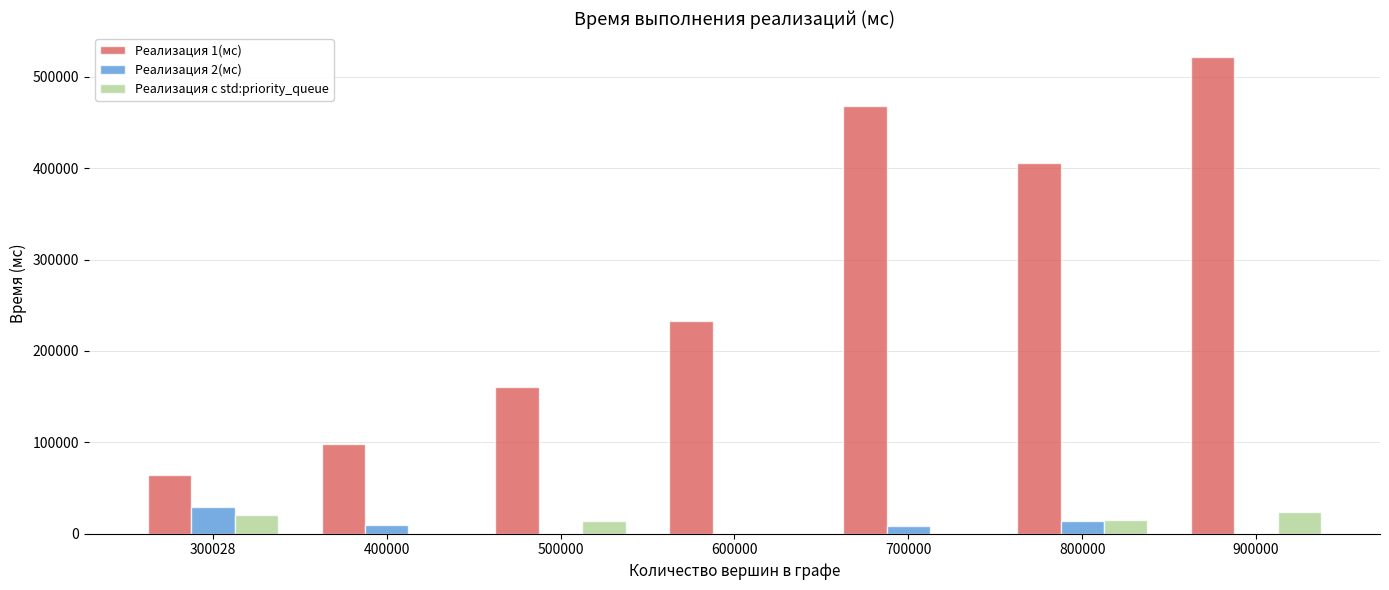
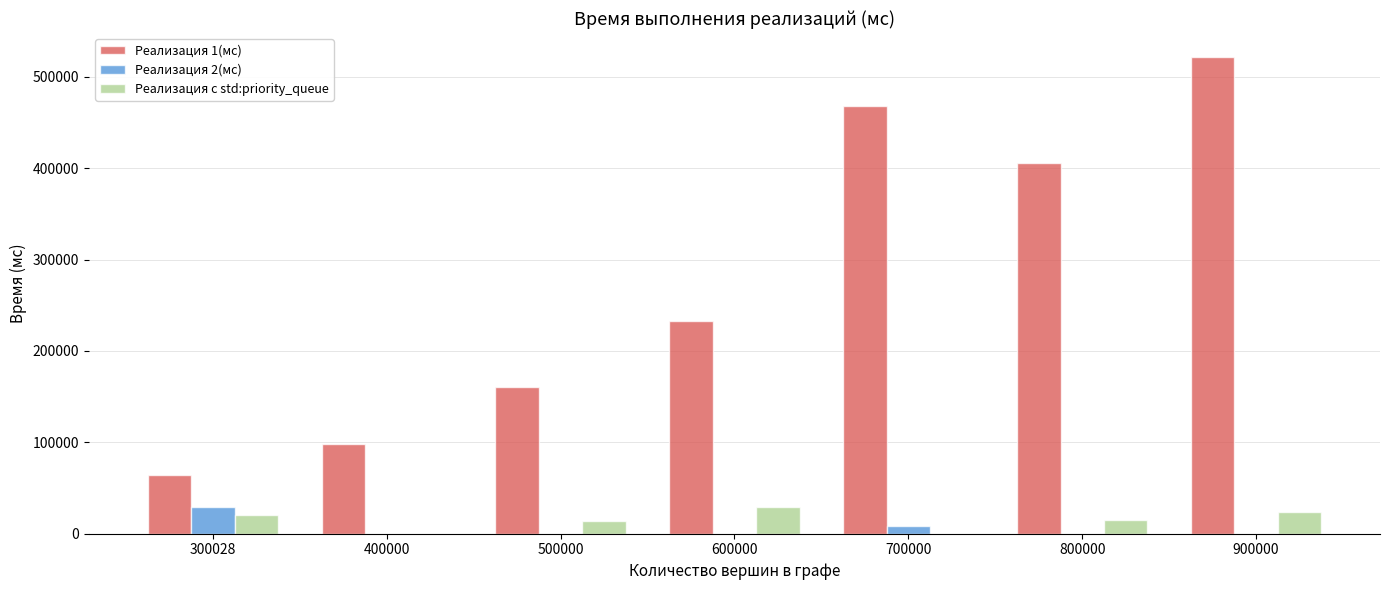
Реализация 2(мс), 400000: 10000 -> 0
Реализация с std:priority_queue, 600000: 0 -> 30000
Реализация 2(мс), 800000: 10000 -> 0
